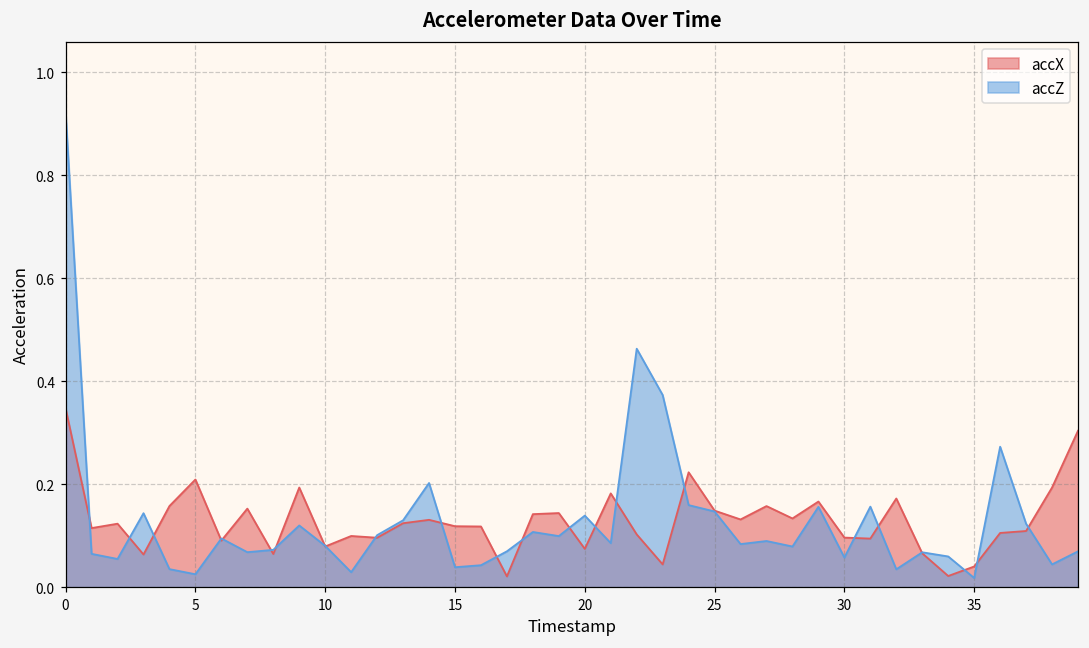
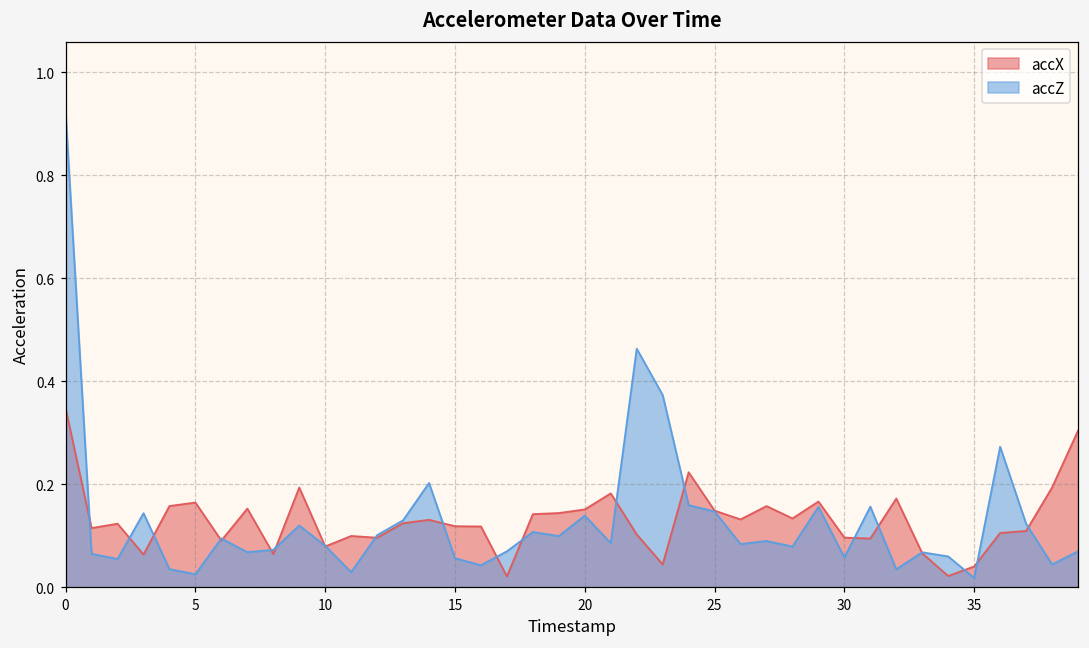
accX, 5: 0.21 -> 0.16
accZ, 15: 0.04 -> 0.06
accX, 20: 0.07 -> 0.15
